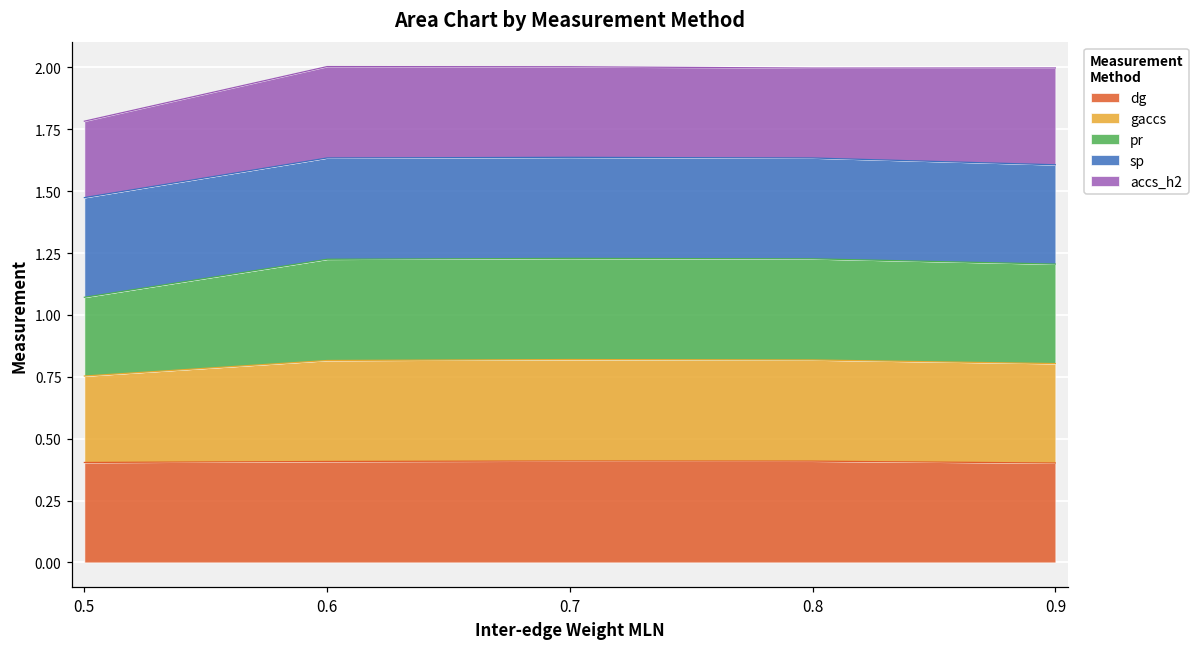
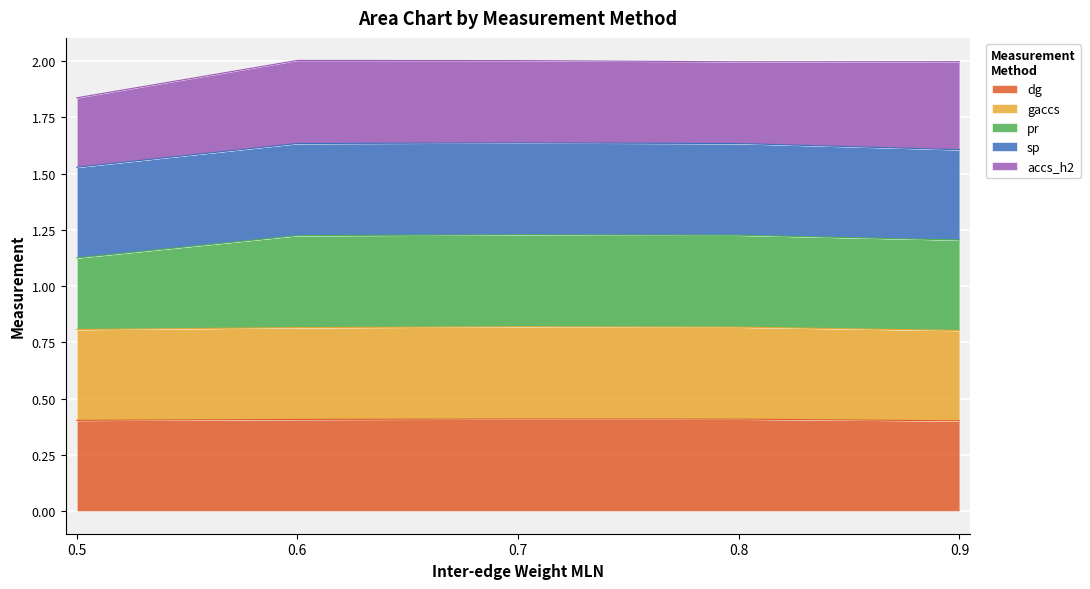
gaccs, 0.5: 0.35 -> 0.40
